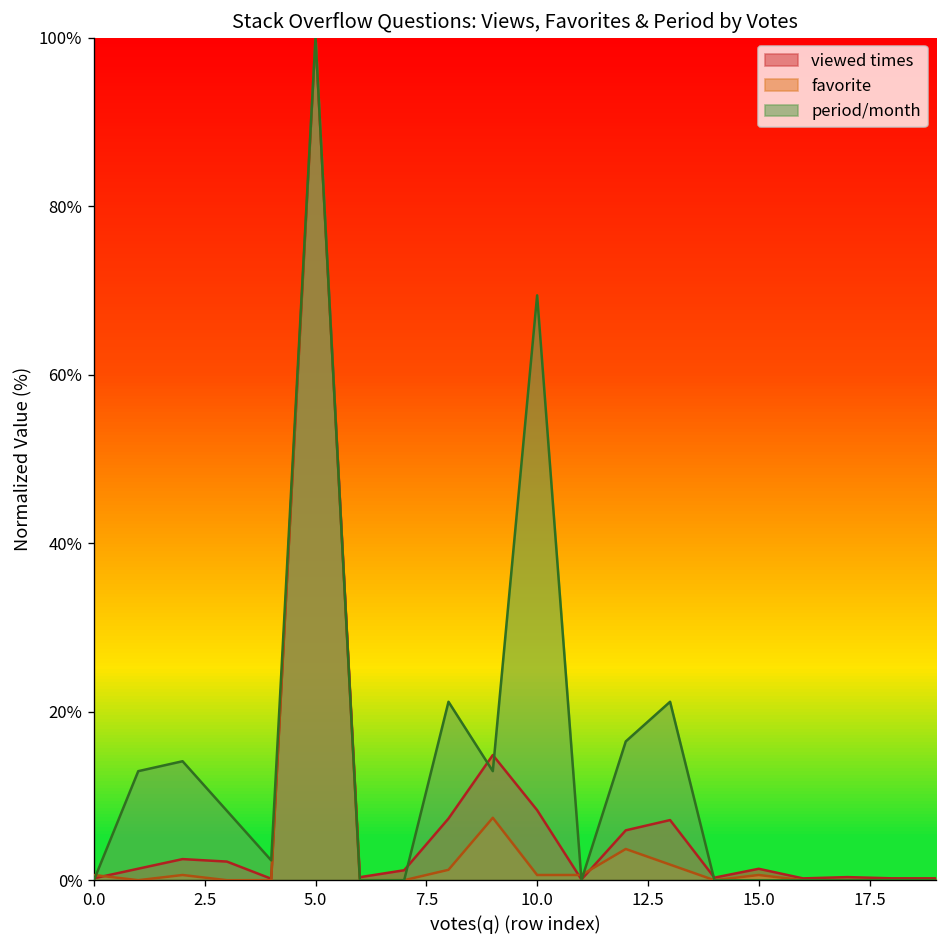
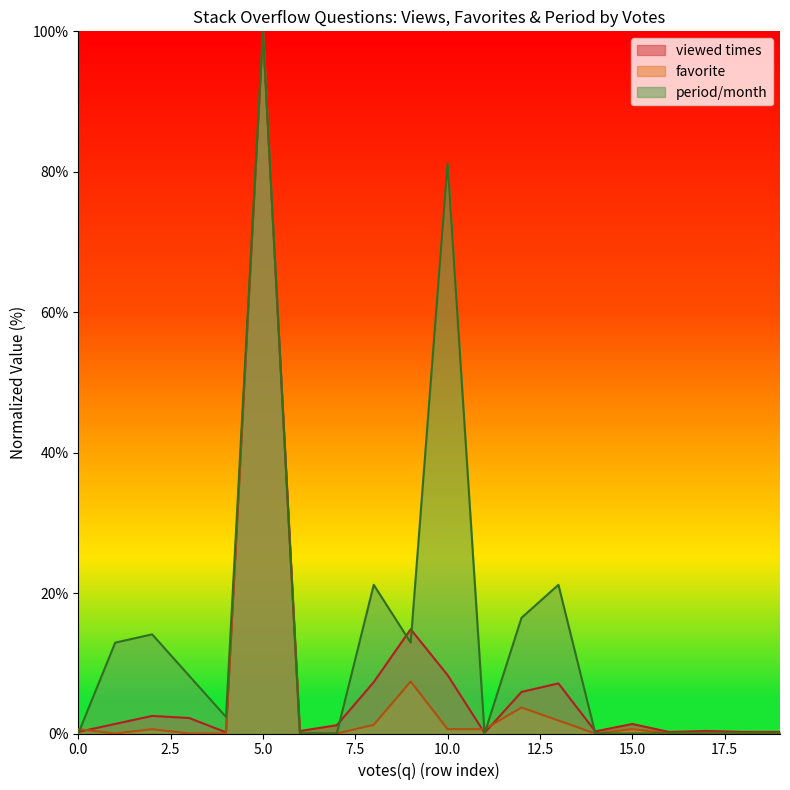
period/month, 10.0: 69% -> 81%
